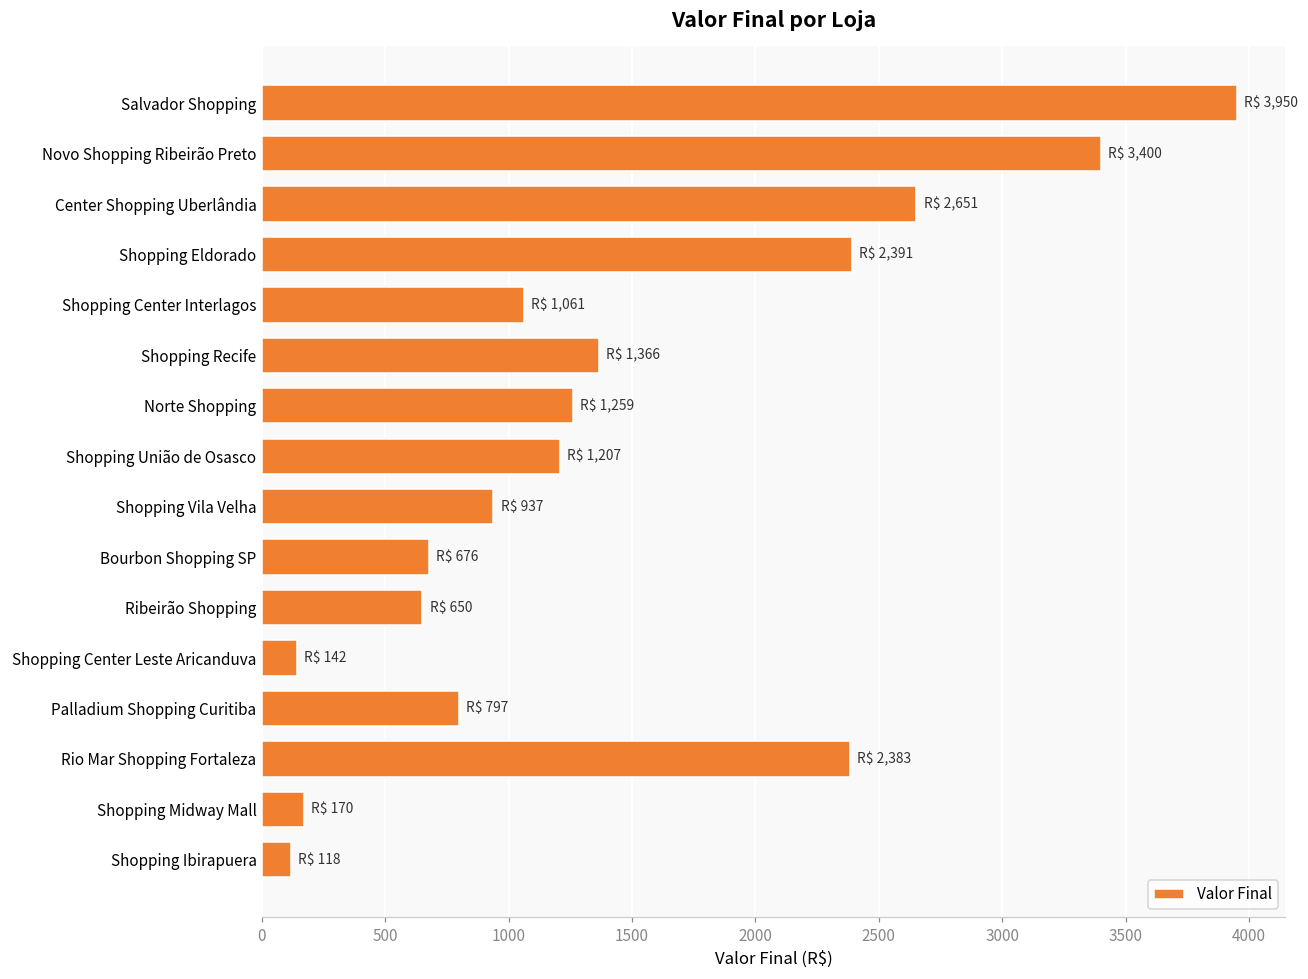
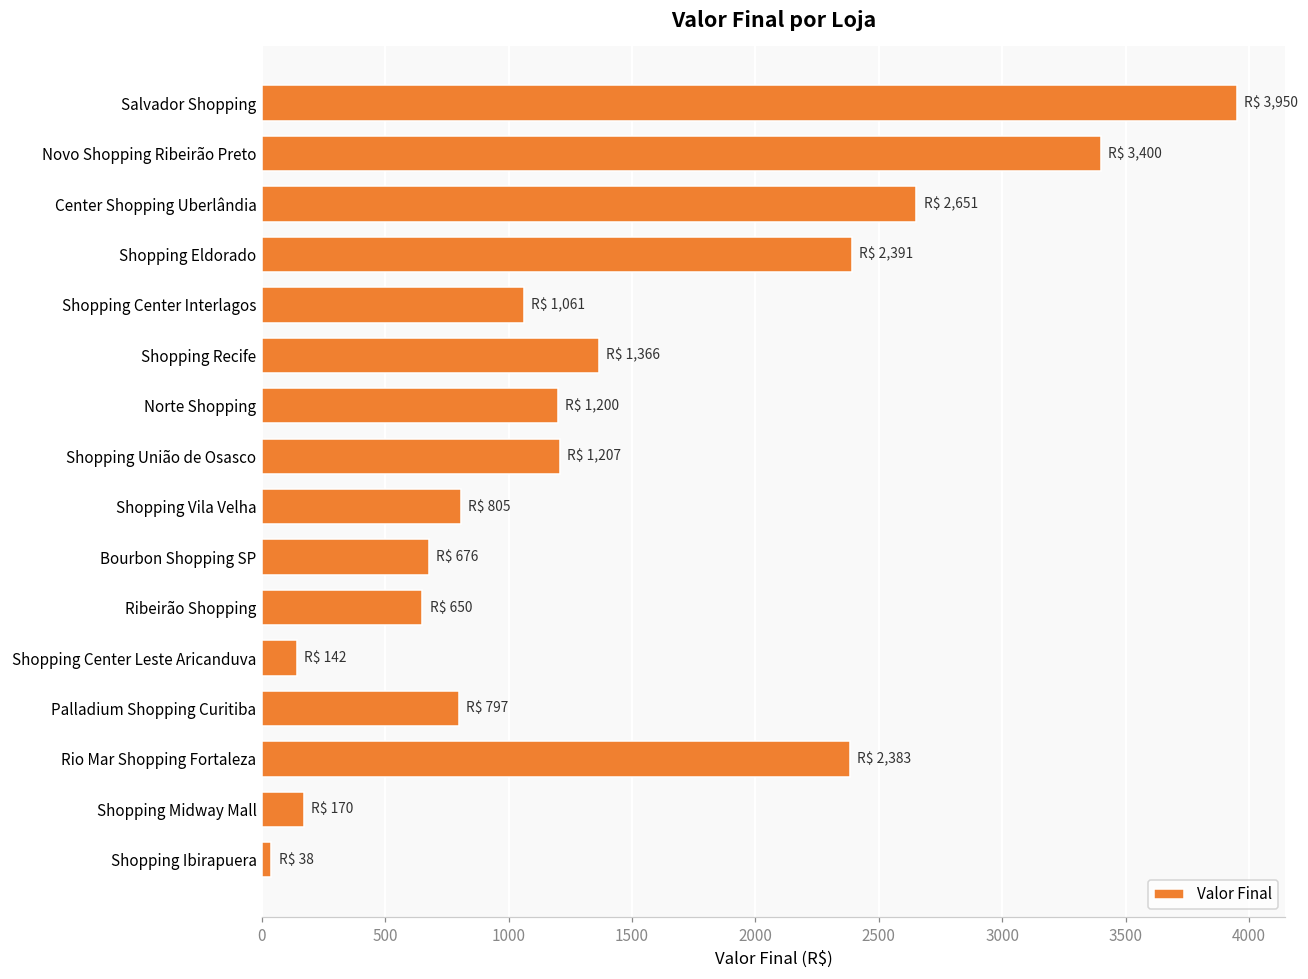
Norte Shopping: 1,259 -> 1,200
Shopping Vila Velha: 937 -> 805
Shopping Ibirapuera: 118 -> 38
